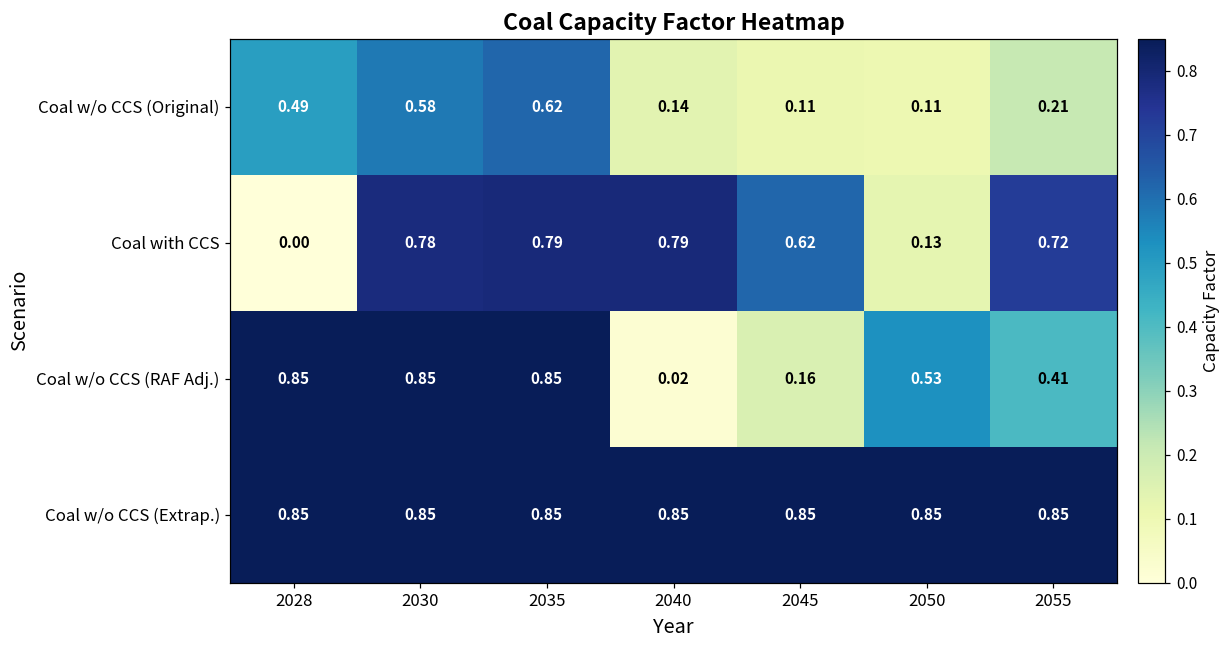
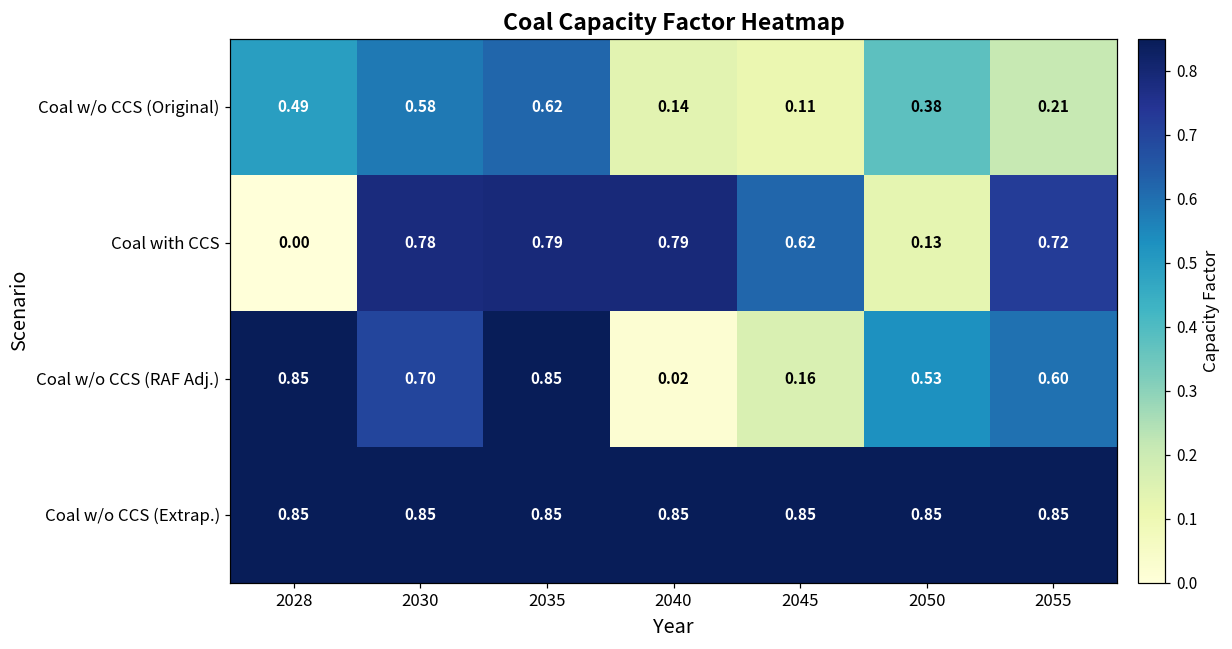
Coal w/o CCS (Original), 2050: 0.11 -> 0.38
Coal w/o CCS (RAF Adj.), 2030: 0.85 -> 0.70
Coal w/o CCS (RAF Adj.), 2055: 0.41 -> 0.60
